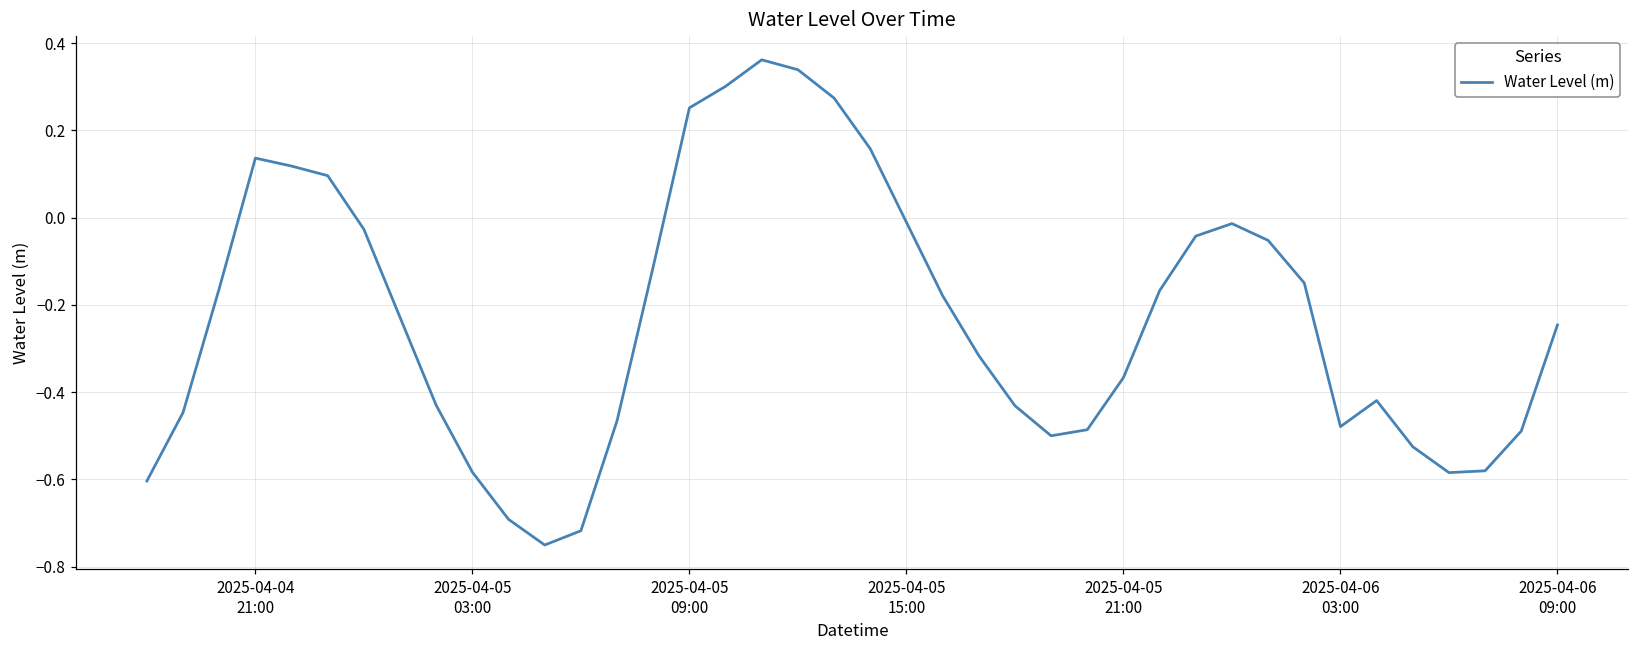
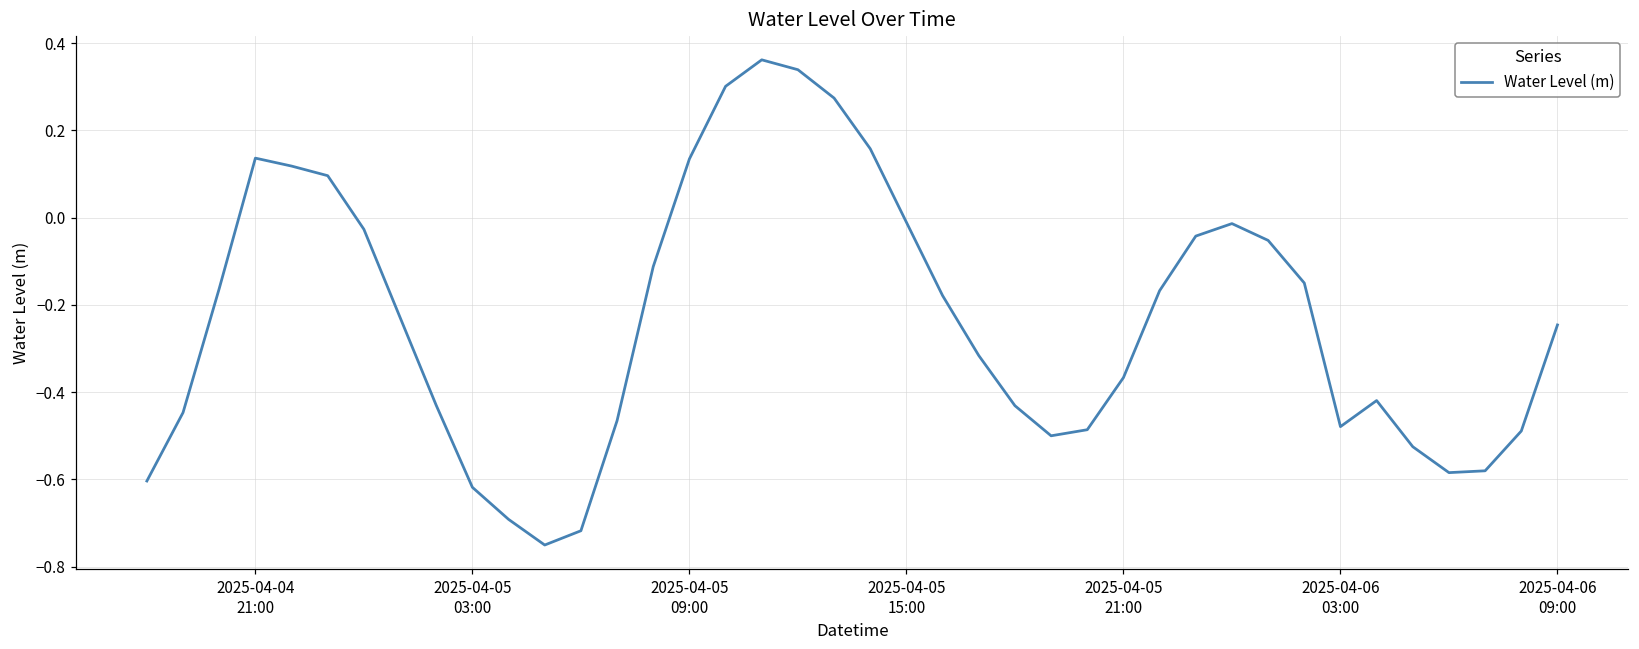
2025-04-05 03:00: -0.58 -> -0.62
2025-04-05 09:00: 0.25 -> 0.13
